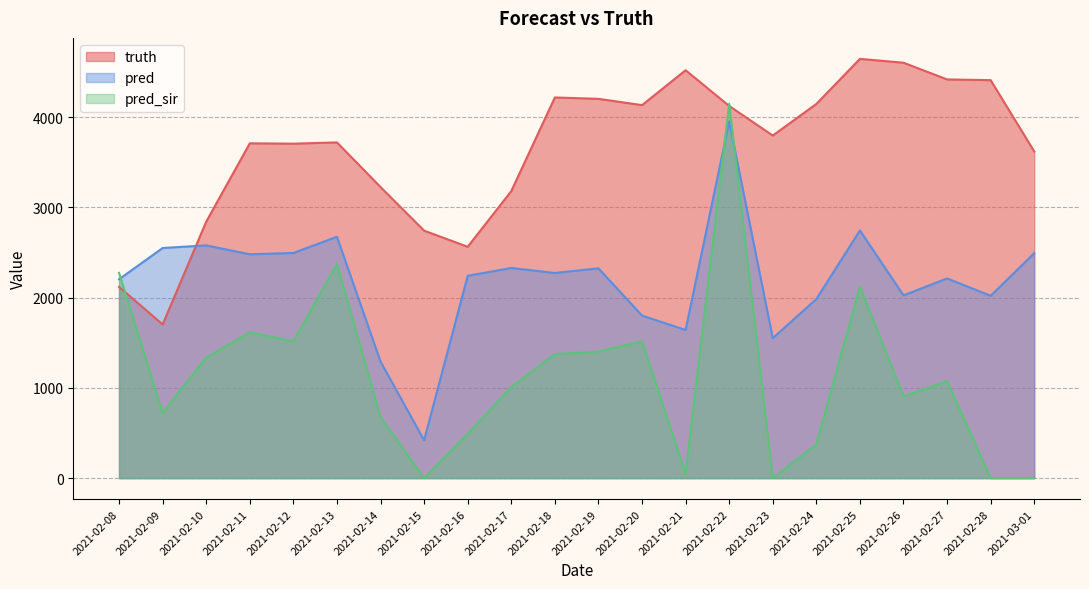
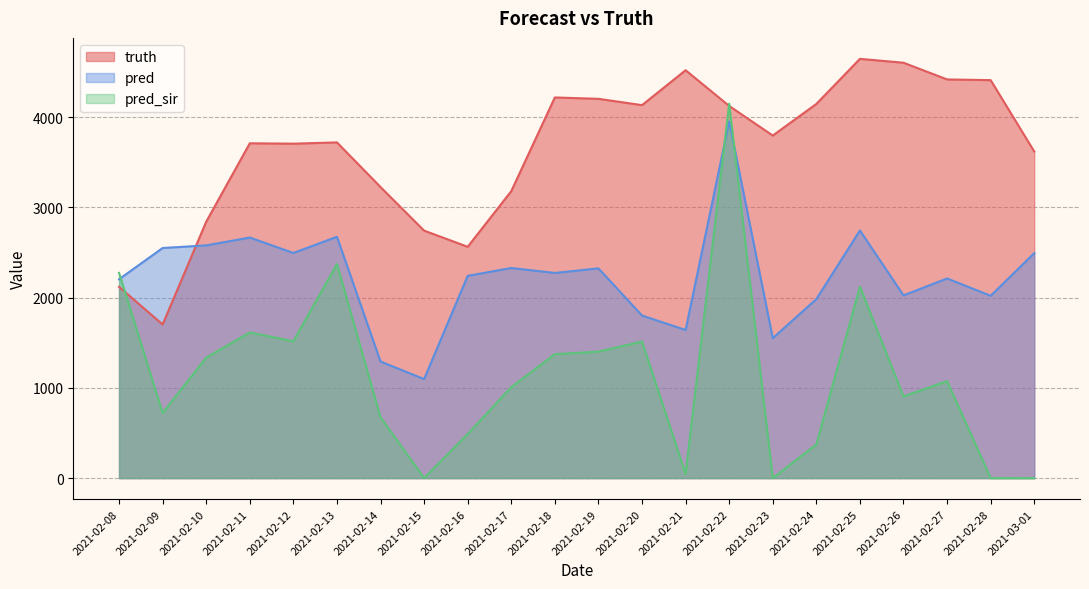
pred, 2021-02-11: 2500 -> 2700
pred, 2021-02-15: 400 -> 1100
